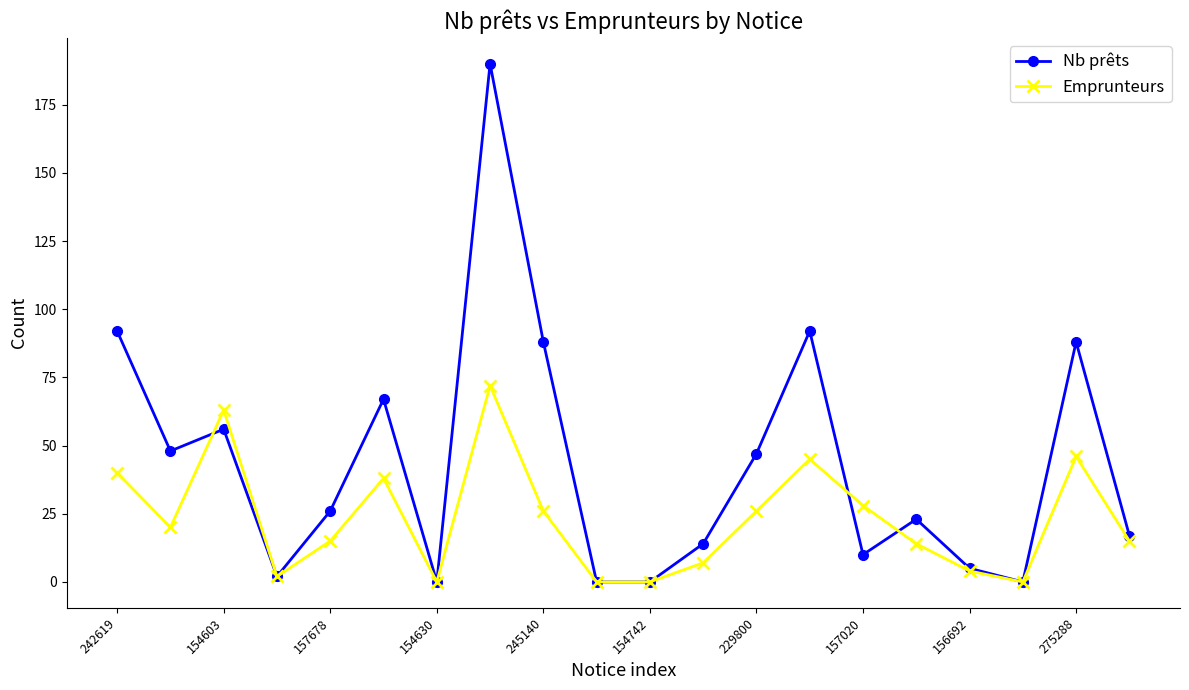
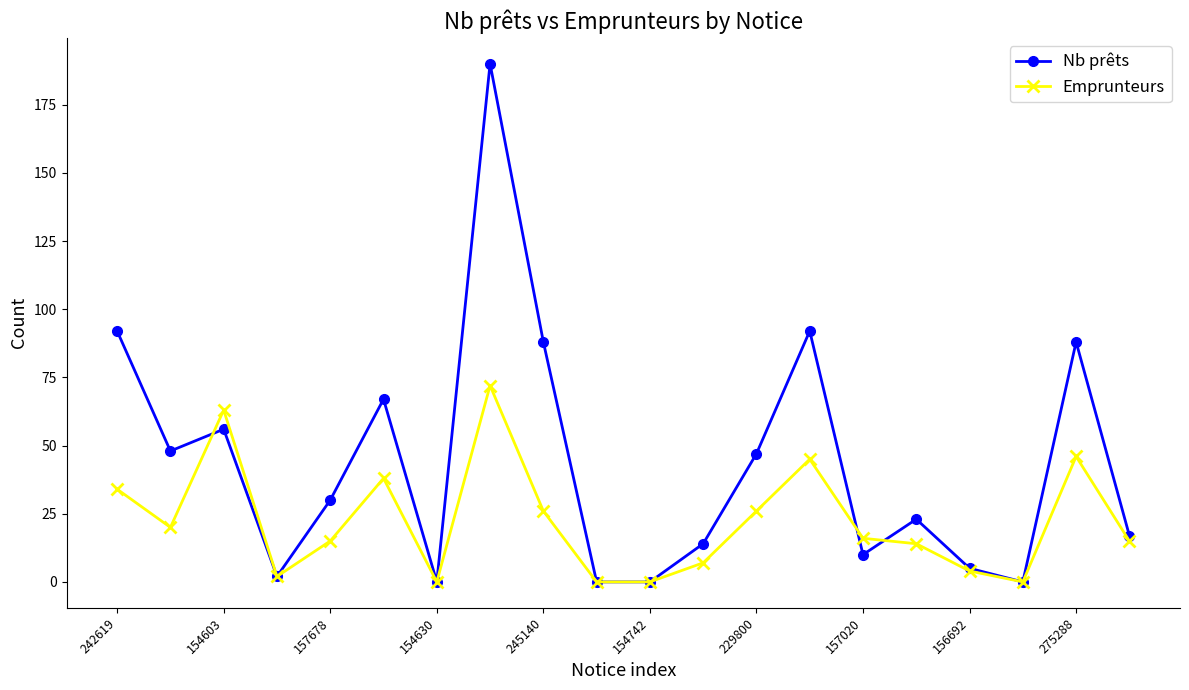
Emprunteurs, 242619: 40 -> 34
Nb prêts, 157678: 26 -> 30
Emprunteurs, 157020: 28 -> 16
